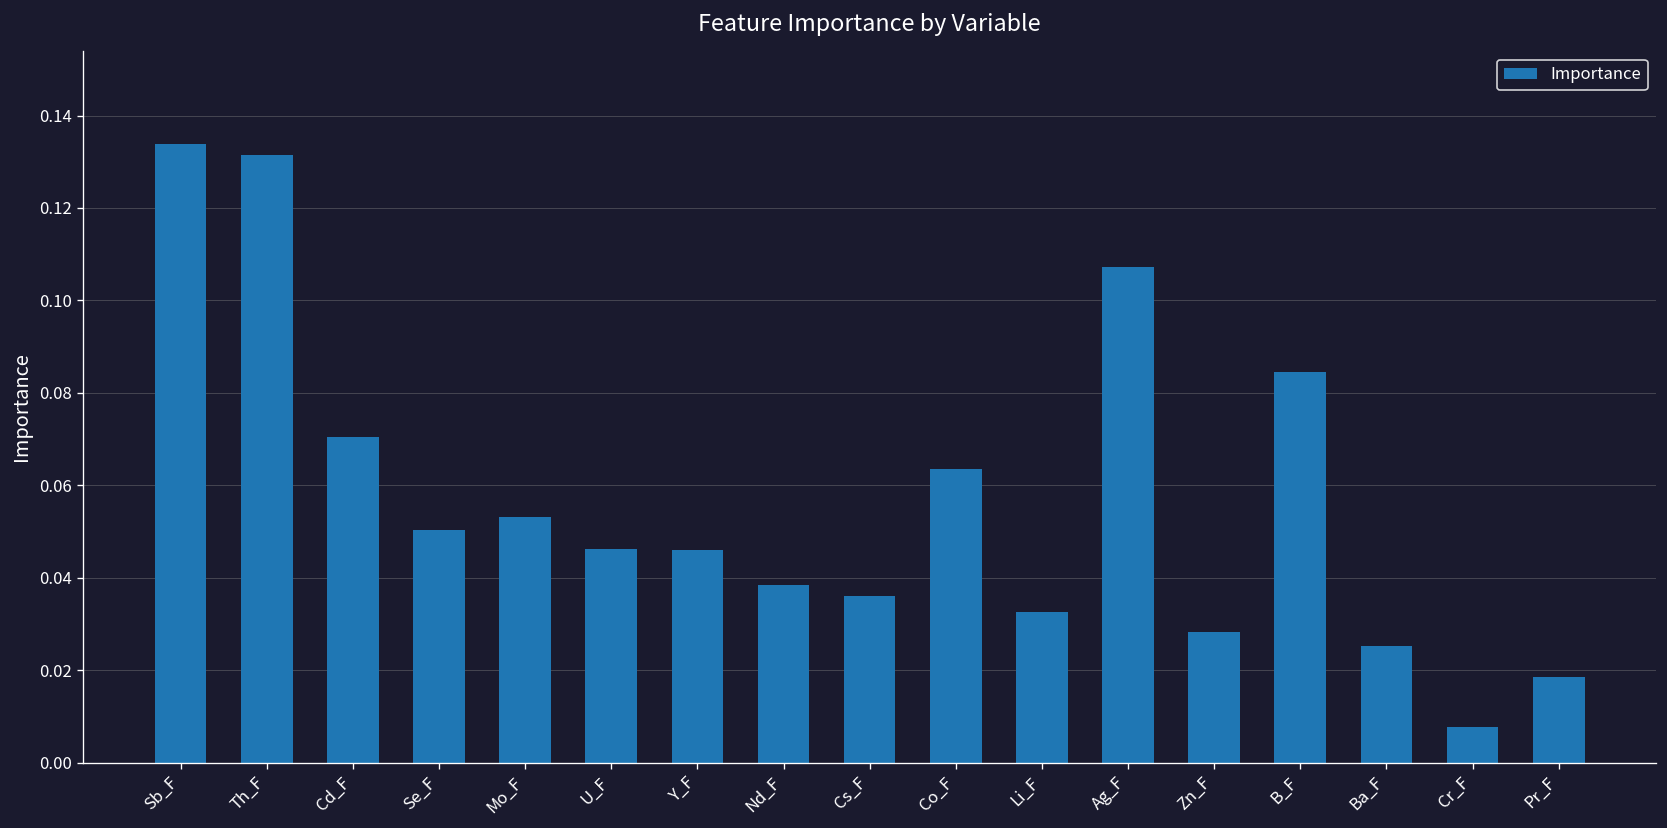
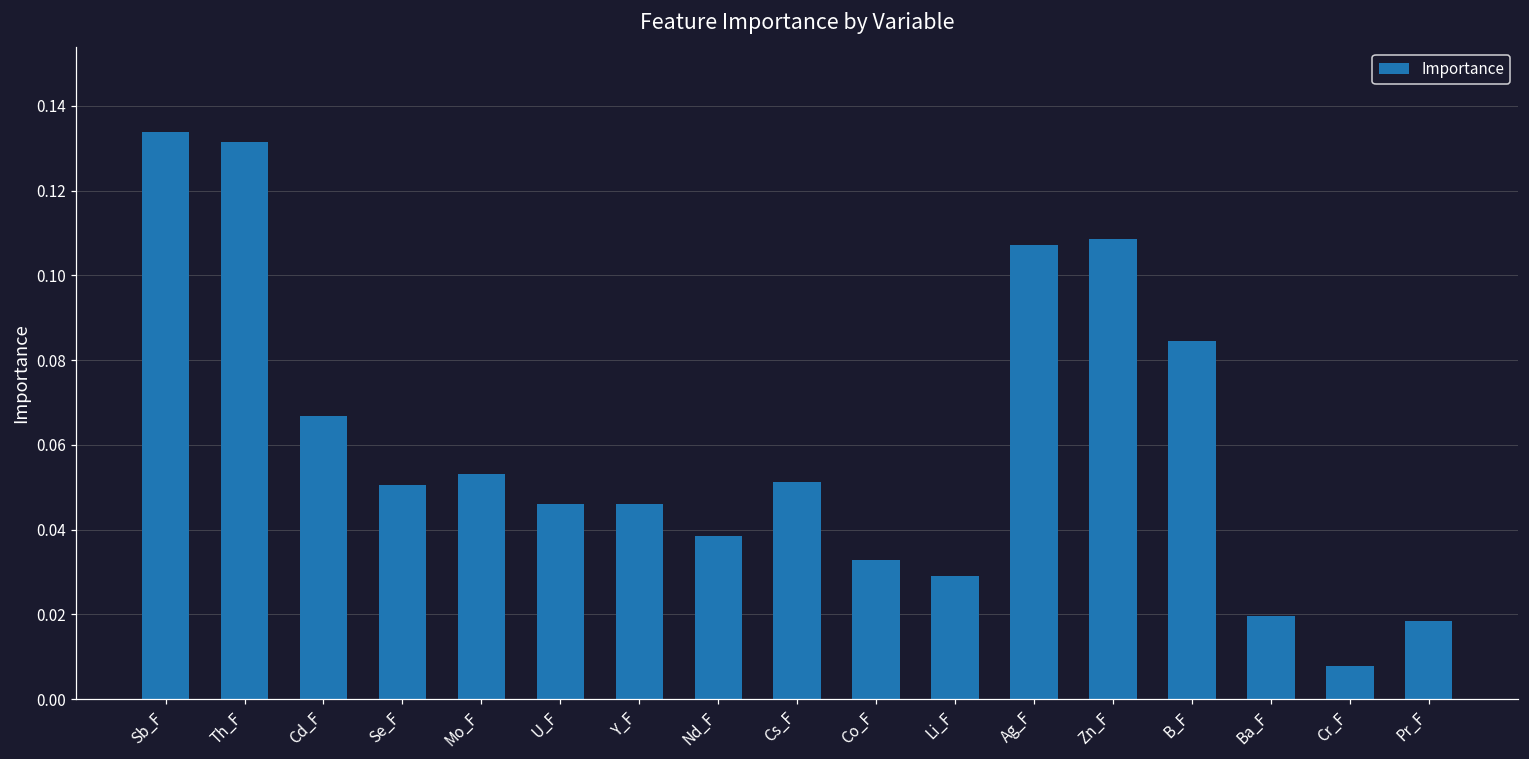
Cd_F: 0.071 -> 0.067
Cs_F: 0.036 -> 0.051
Co_F: 0.064 -> 0.033
Li_F: 0.033 -> 0.029
Zn_F: 0.028 -> 0.108
Ba_F: 0.025 -> 0.020
